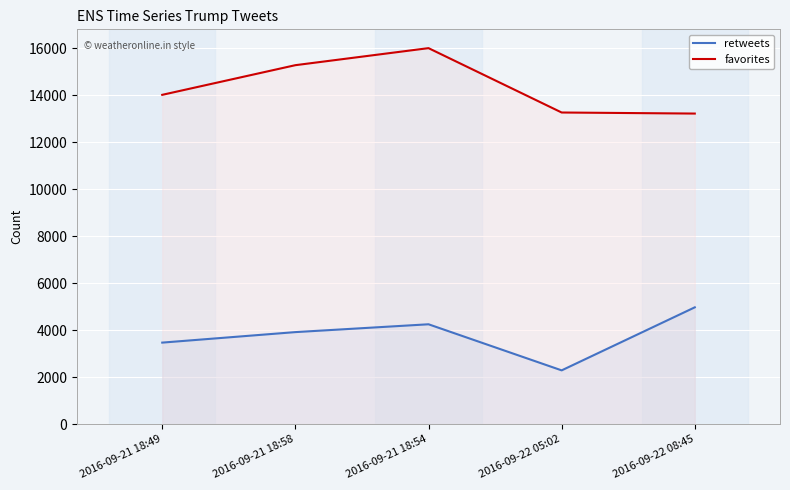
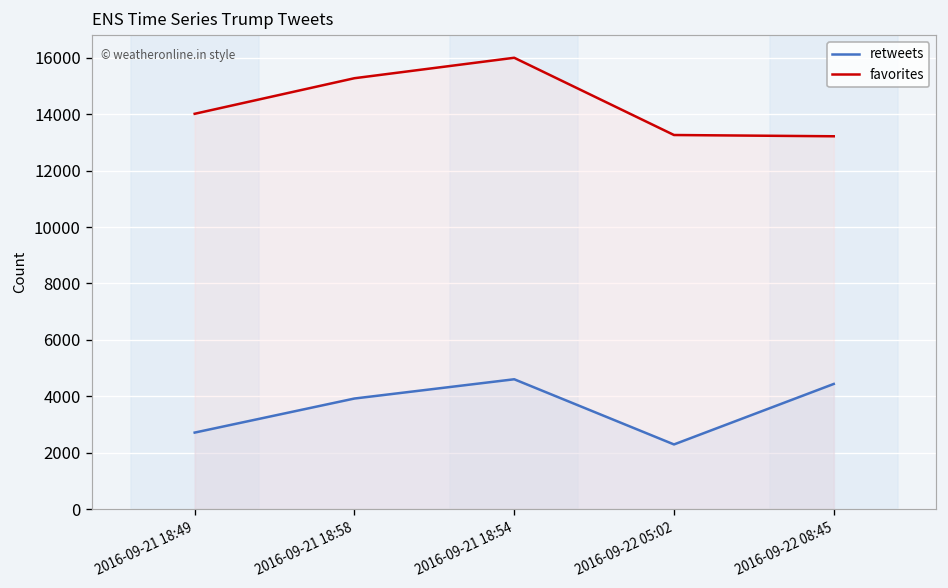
retweets, 2016-09-21 18:49: 3500 -> 2700
retweets, 2016-09-21 18:54: 4300 -> 4600
retweets, 2016-09-22 08:45: 5000 -> 4400
